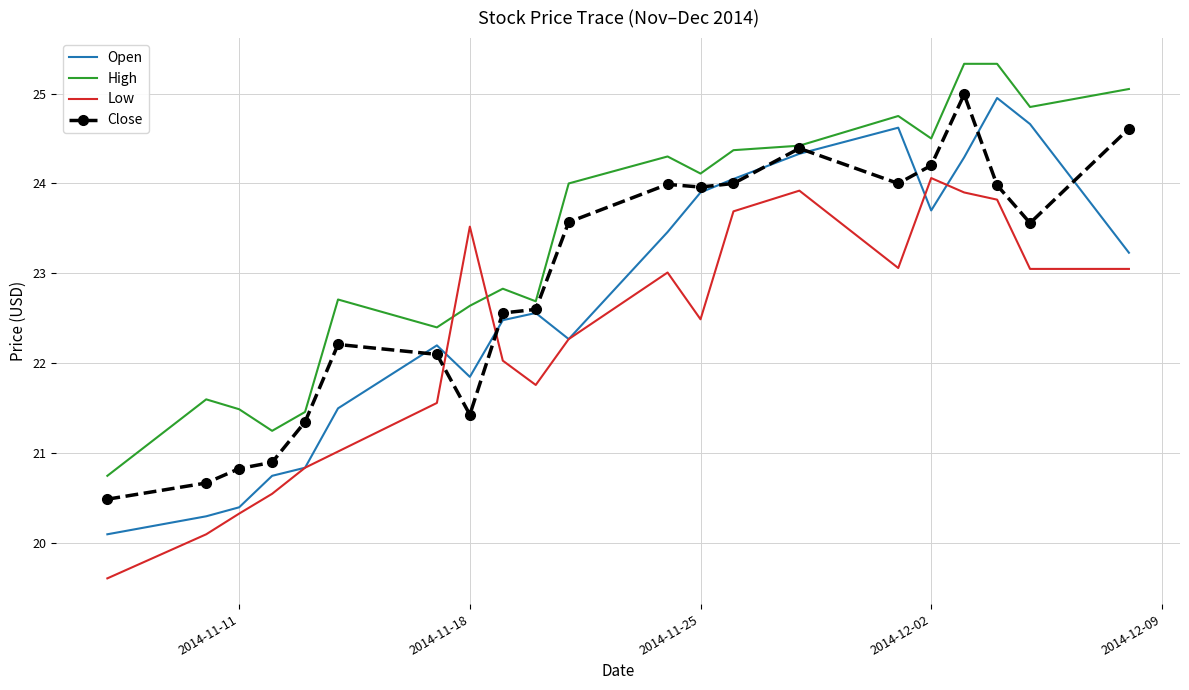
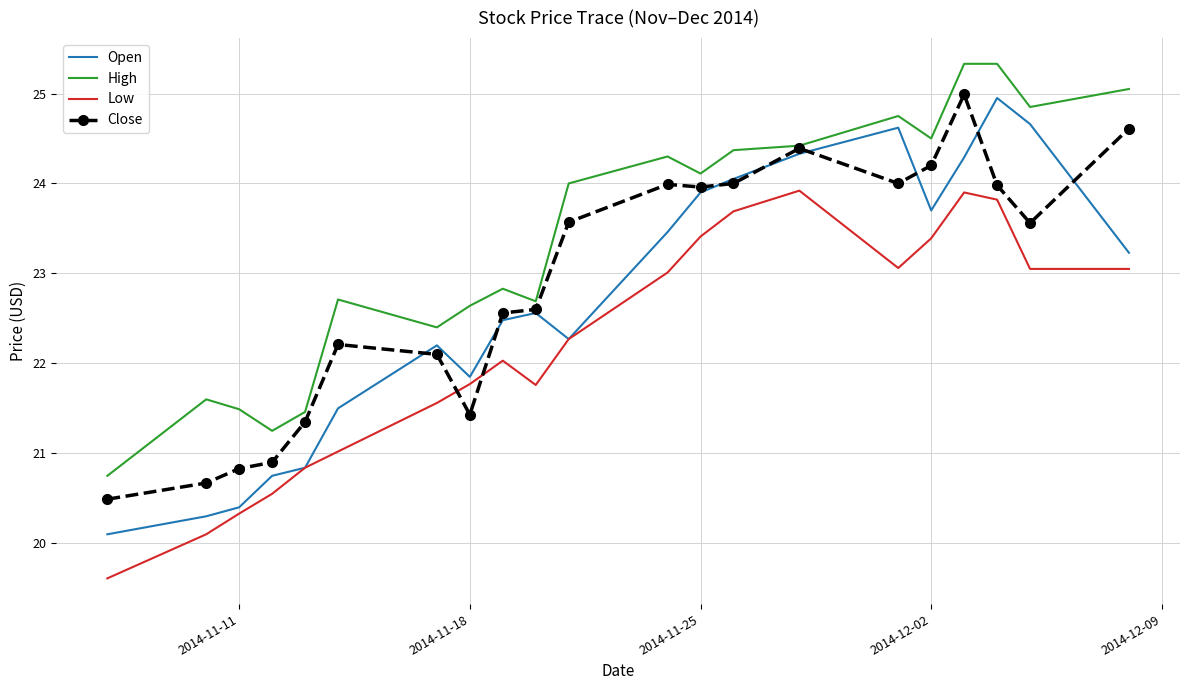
Low, 2014-11-18: 23.5 -> 21.8
Low, 2014-11-25: 22.5 -> 23.4
Low, 2014-12-02: 24.1 -> 23.4
